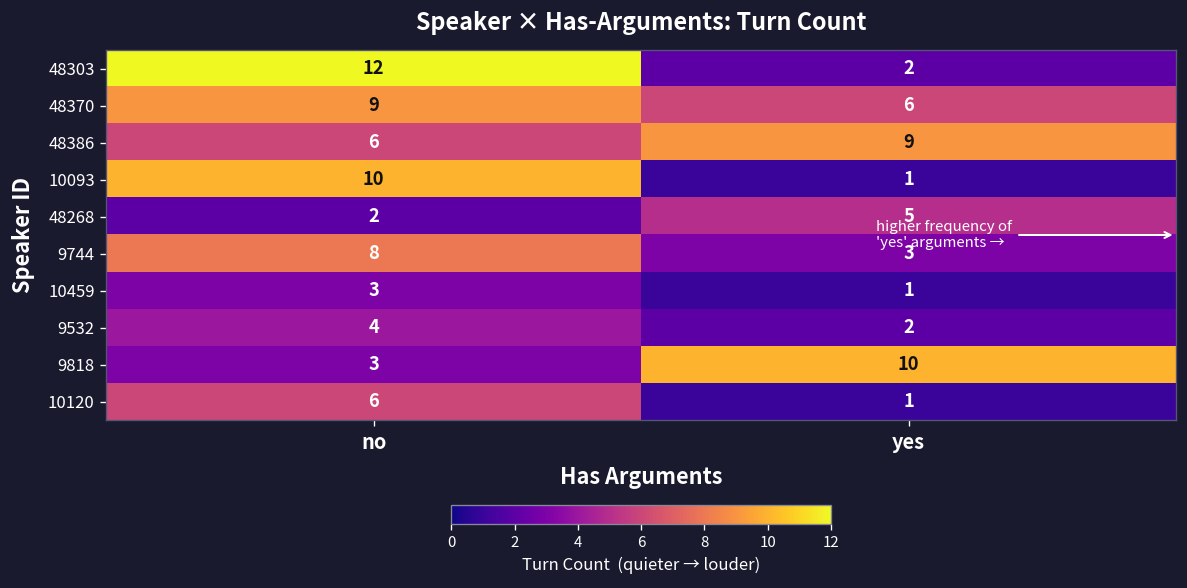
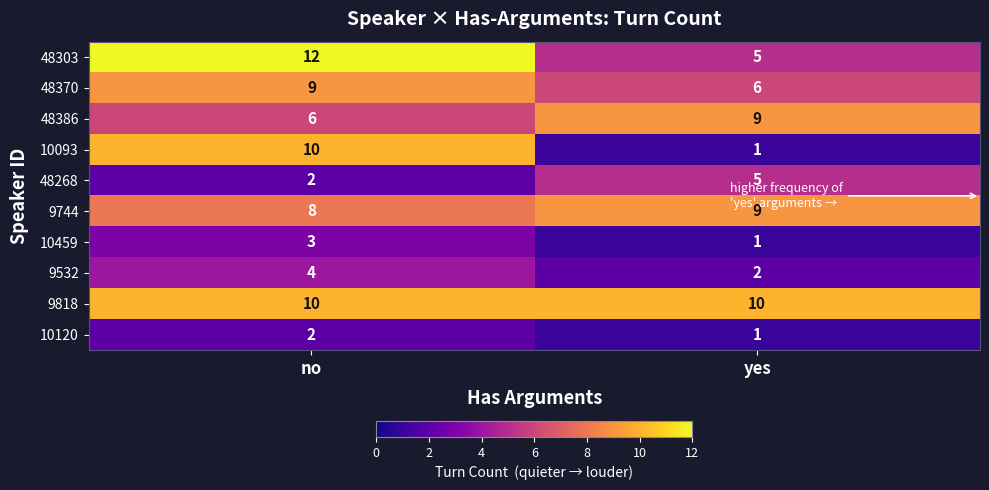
48303, yes: 2 -> 5
9744, yes: 3 -> 9
9818, no: 3 -> 10
10120, no: 6 -> 2
